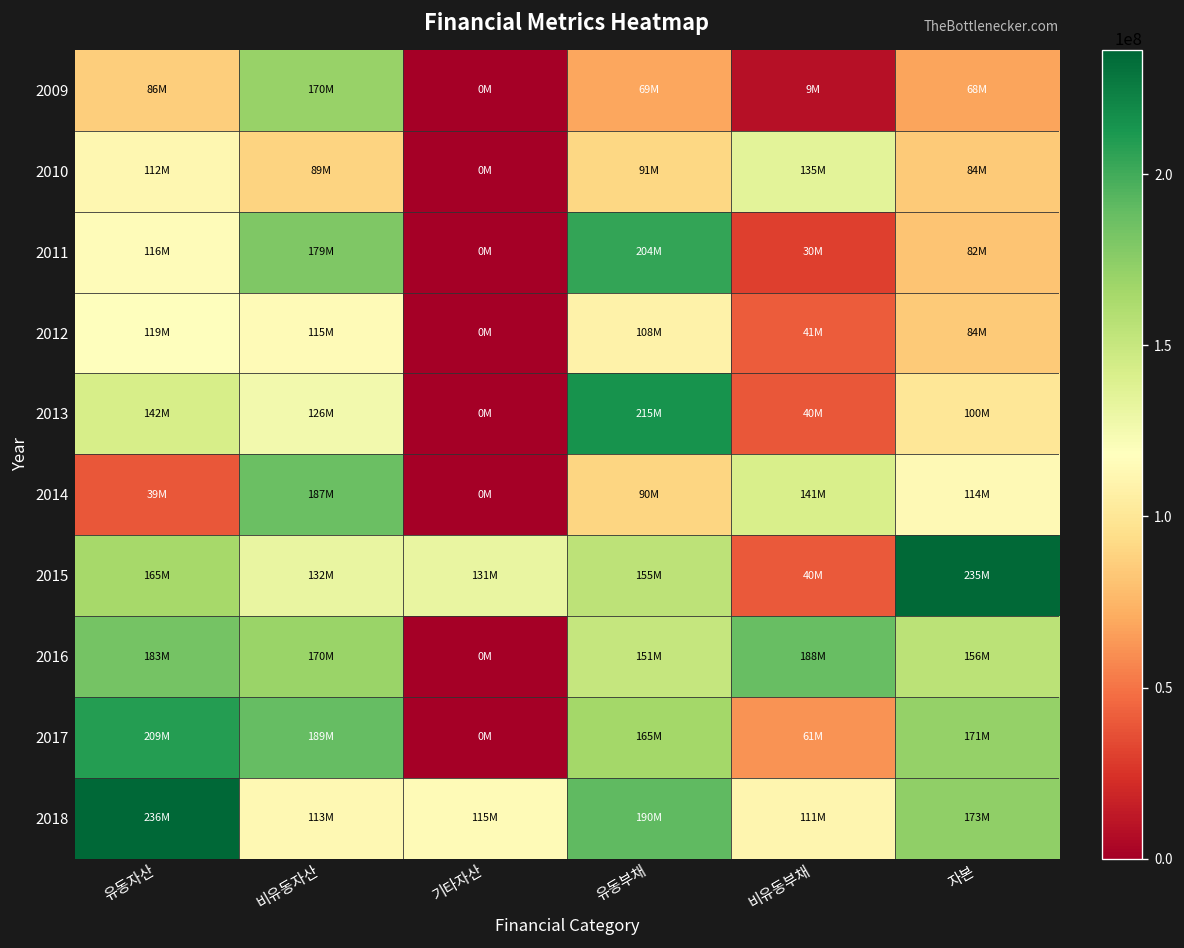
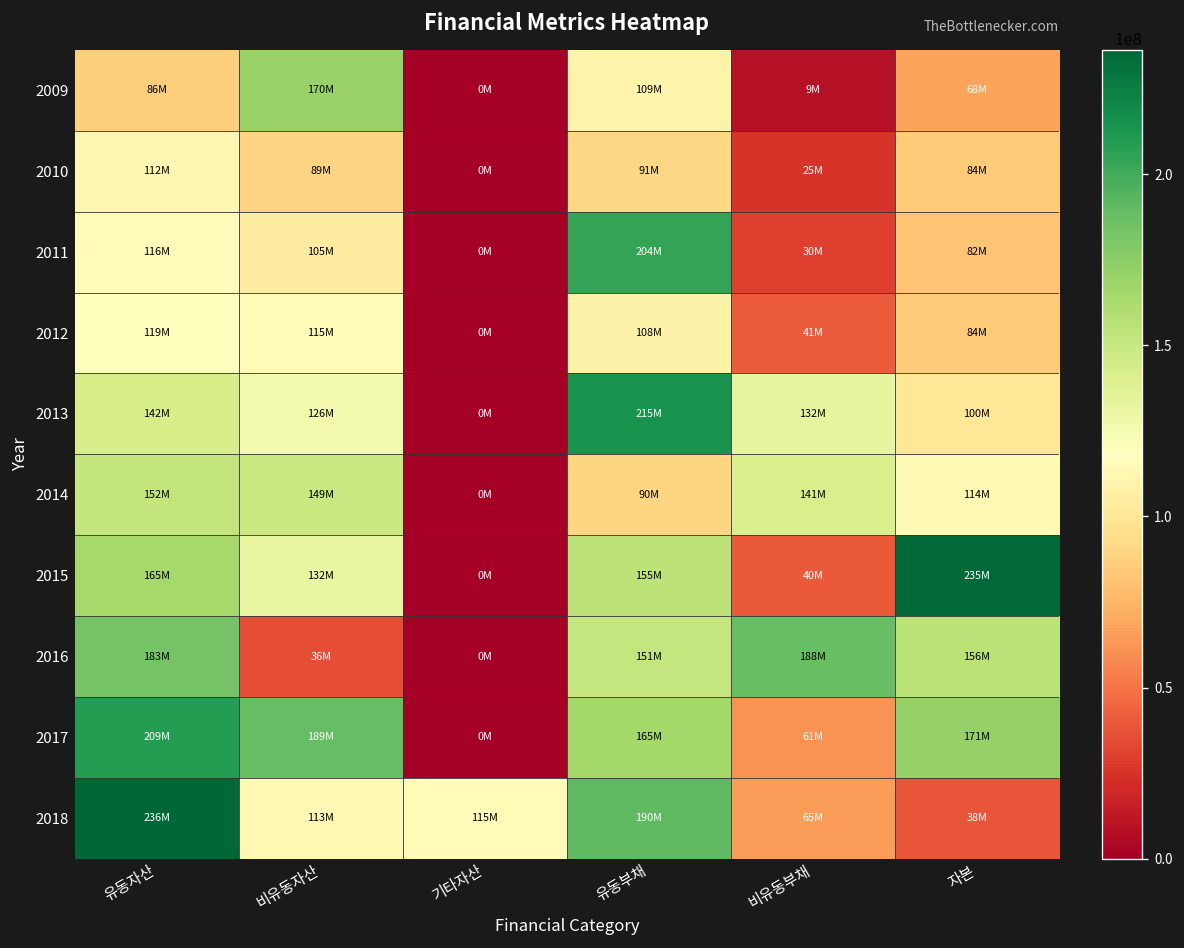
2009, 유동부채: 69M -> 109M
2010, 비유동부채: 135M -> 25M
2011, 비유동자산: 179M -> 105M
2013, 비유동부채: 40M -> 132M
2014, 유동자산: 39M -> 152M
2014, 비유동자산: 187M -> 149M
2015, 기타자산: 131M -> 0M
2016, 비유동자산: 170M -> 36M
2018, 비유동부채: 111M -> 65M
2018, 자본: 173M -> 38M
